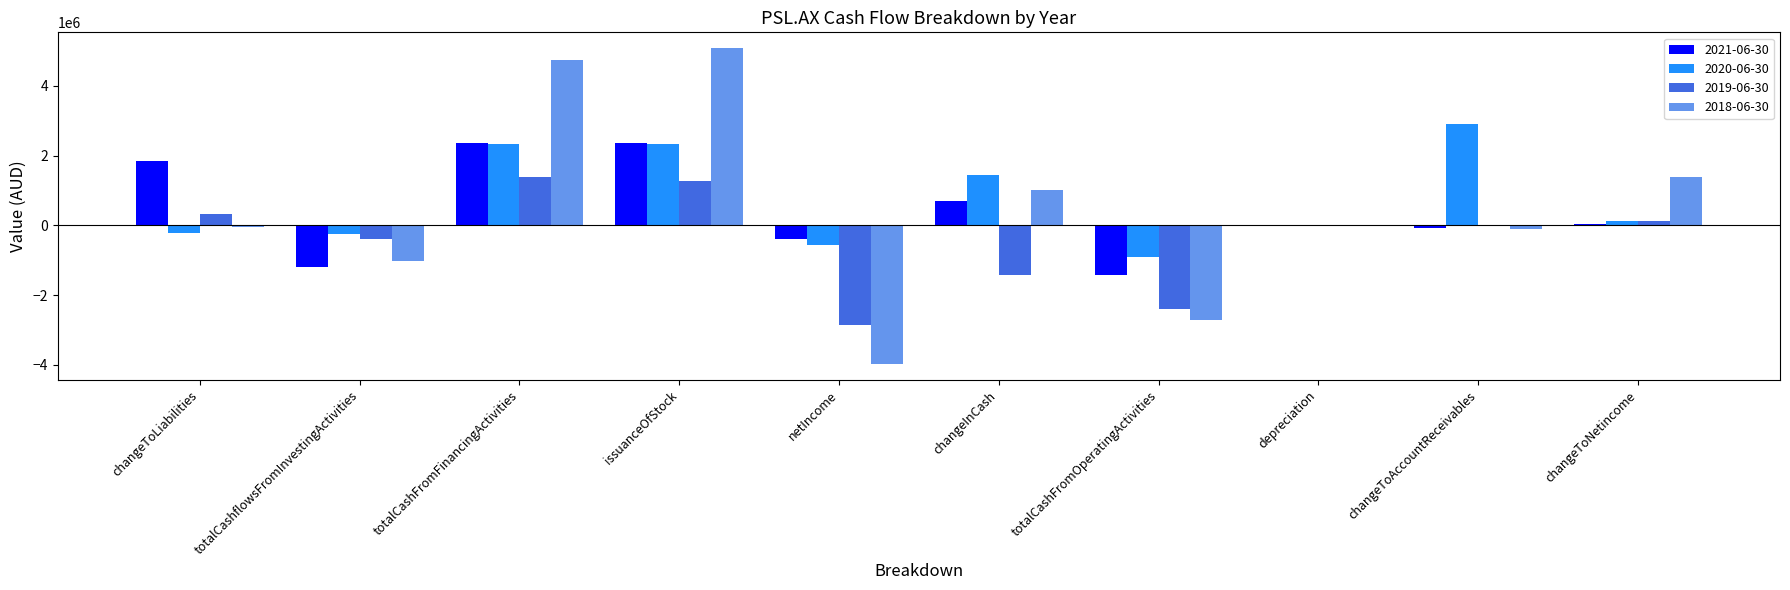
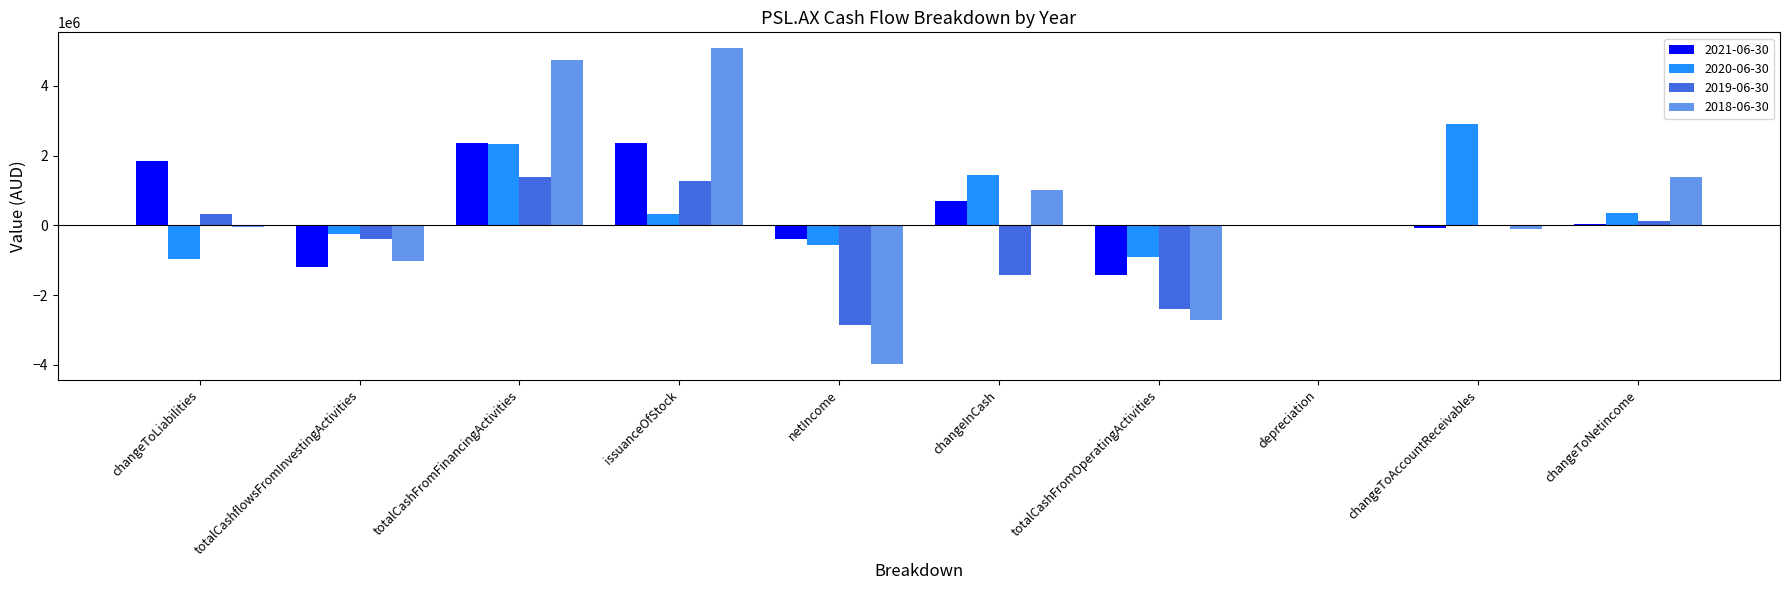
2020-06-30, changeToLiabilities: -200000 -> -1000000
2020-06-30, issuanceOfStock: 2300000 -> 300000
2020-06-30, changeToNetincome: 100000 -> 400000
